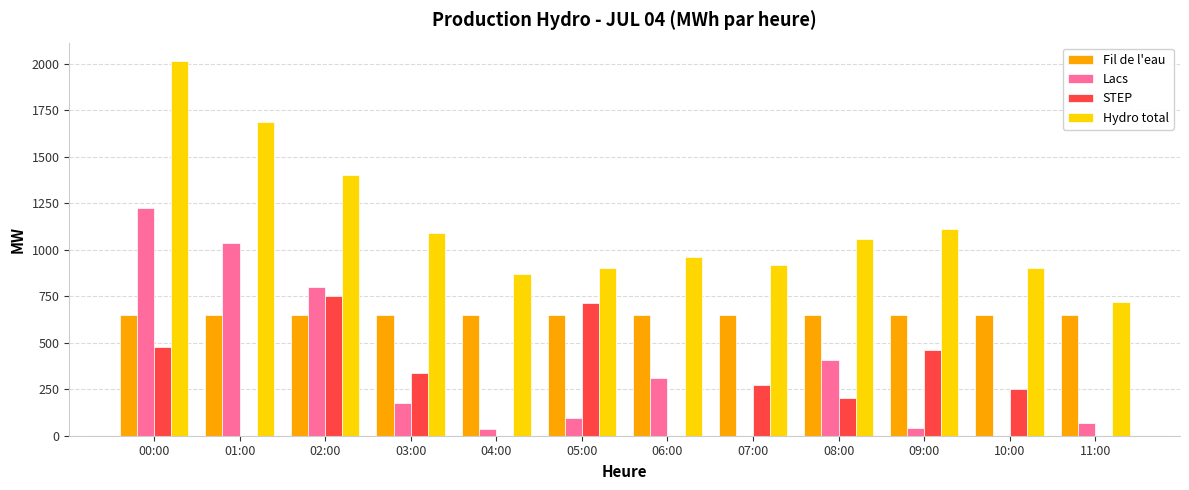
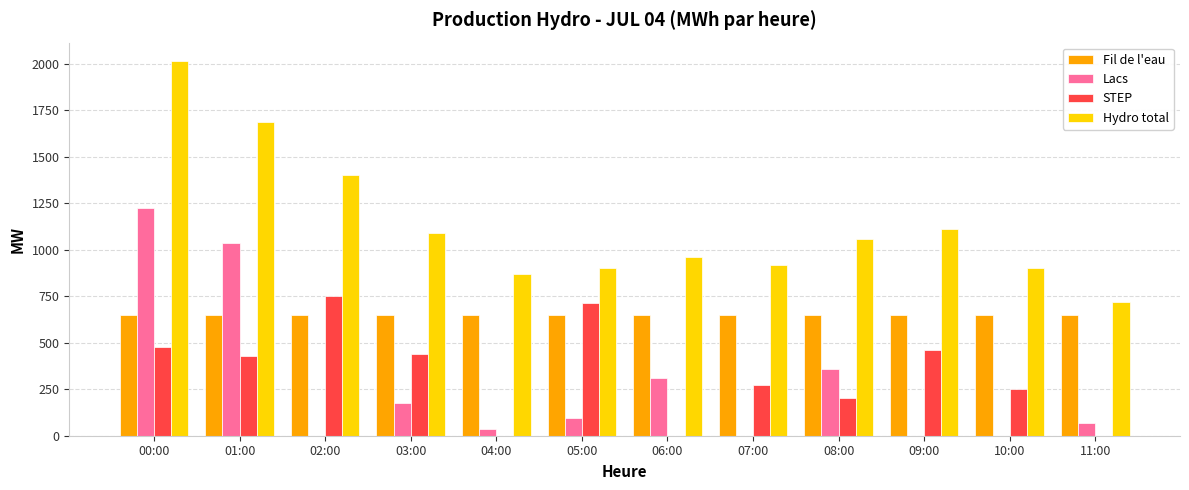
STEP, 01:00: 0 -> 430
Lacs, 02:00: 800 -> 0
STEP, 03:00: 340 -> 440
Lacs, 08:00: 410 -> 360
Lacs, 09:00: 40 -> 0
